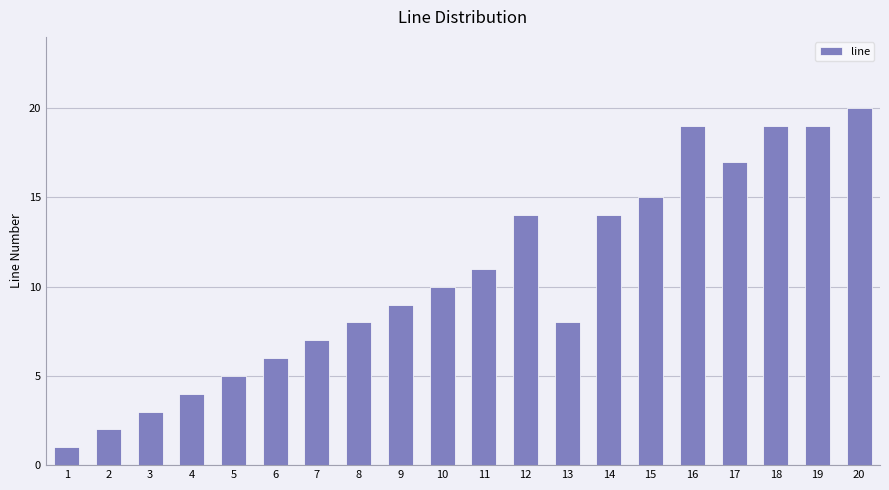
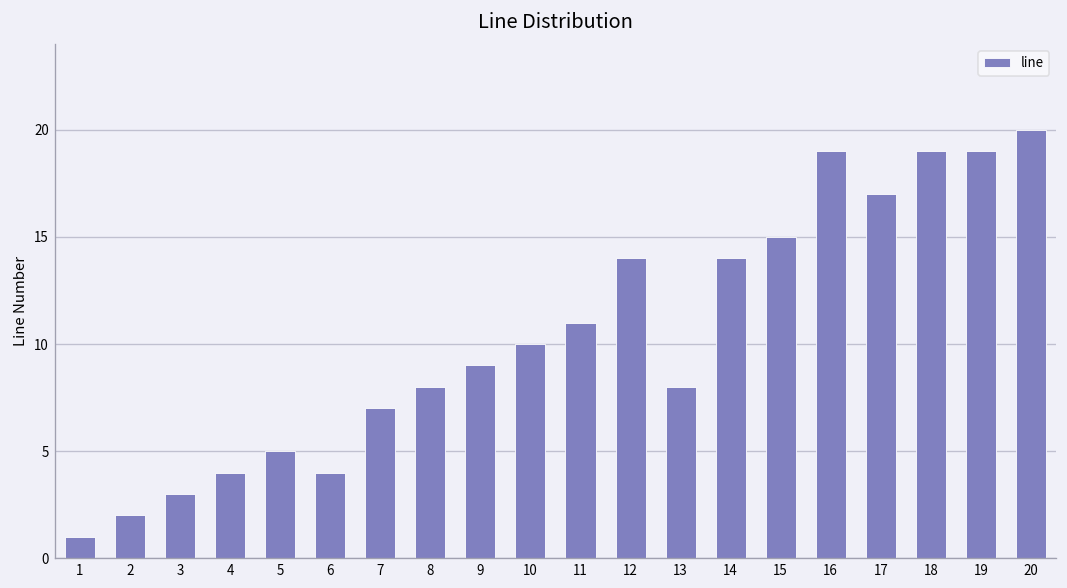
6: 6 -> 4
